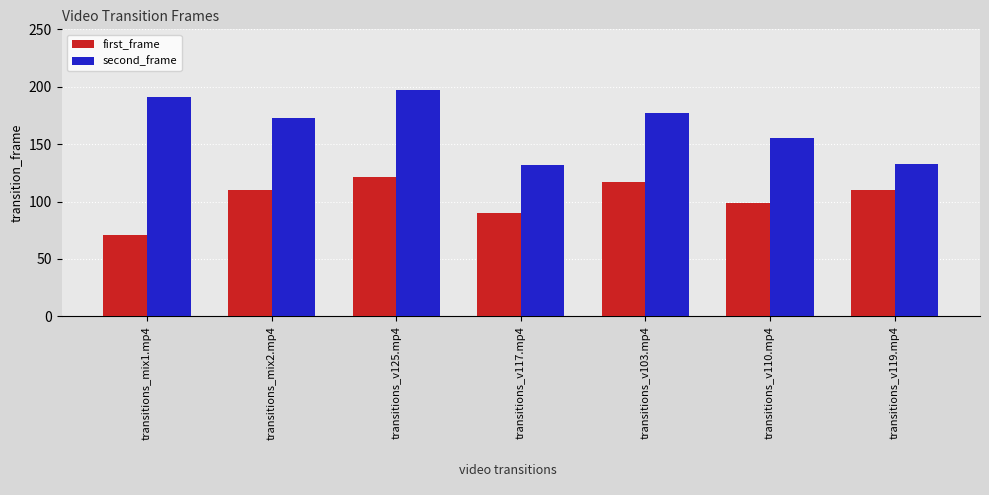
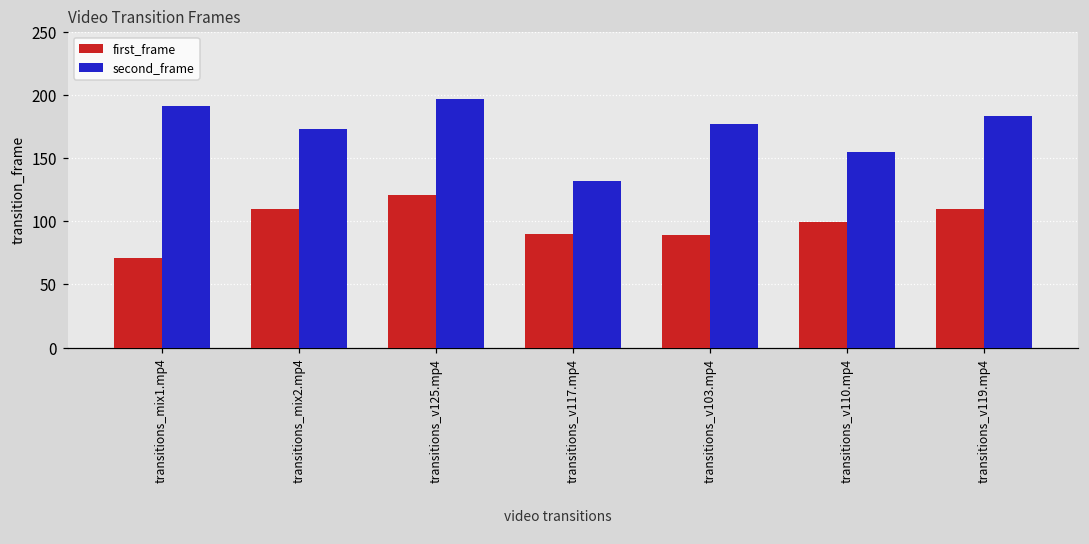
first_frame, transitions_v103.mp4: 117 -> 89
second_frame, transitions_v119.mp4: 133 -> 183
